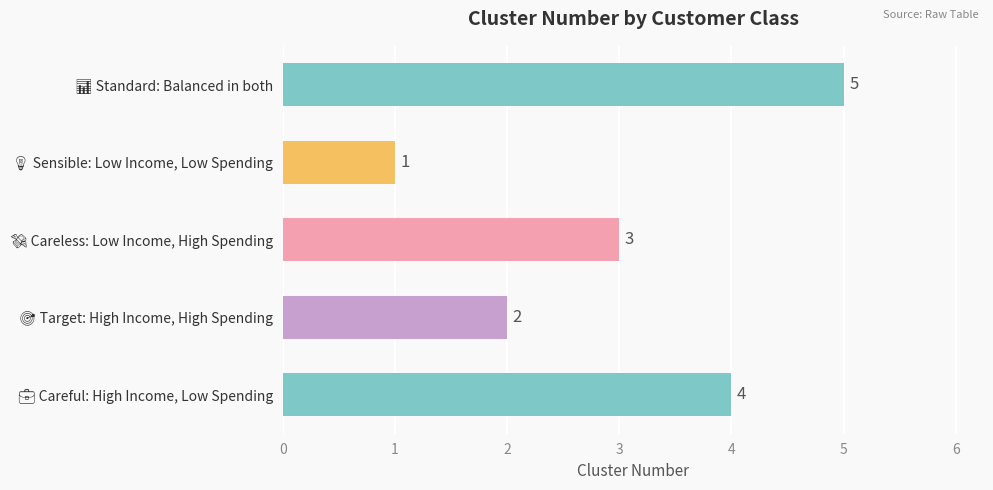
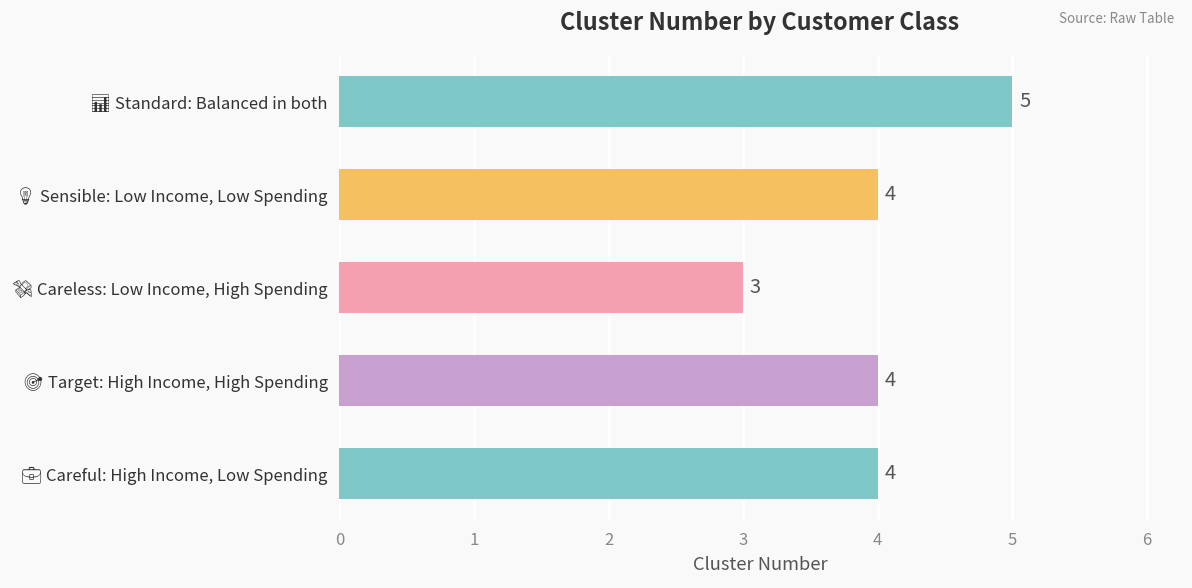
💡 Sensible: Low Income, Low Spending: 1 -> 4
🎯 Target: High Income, High Spending: 2 -> 4
